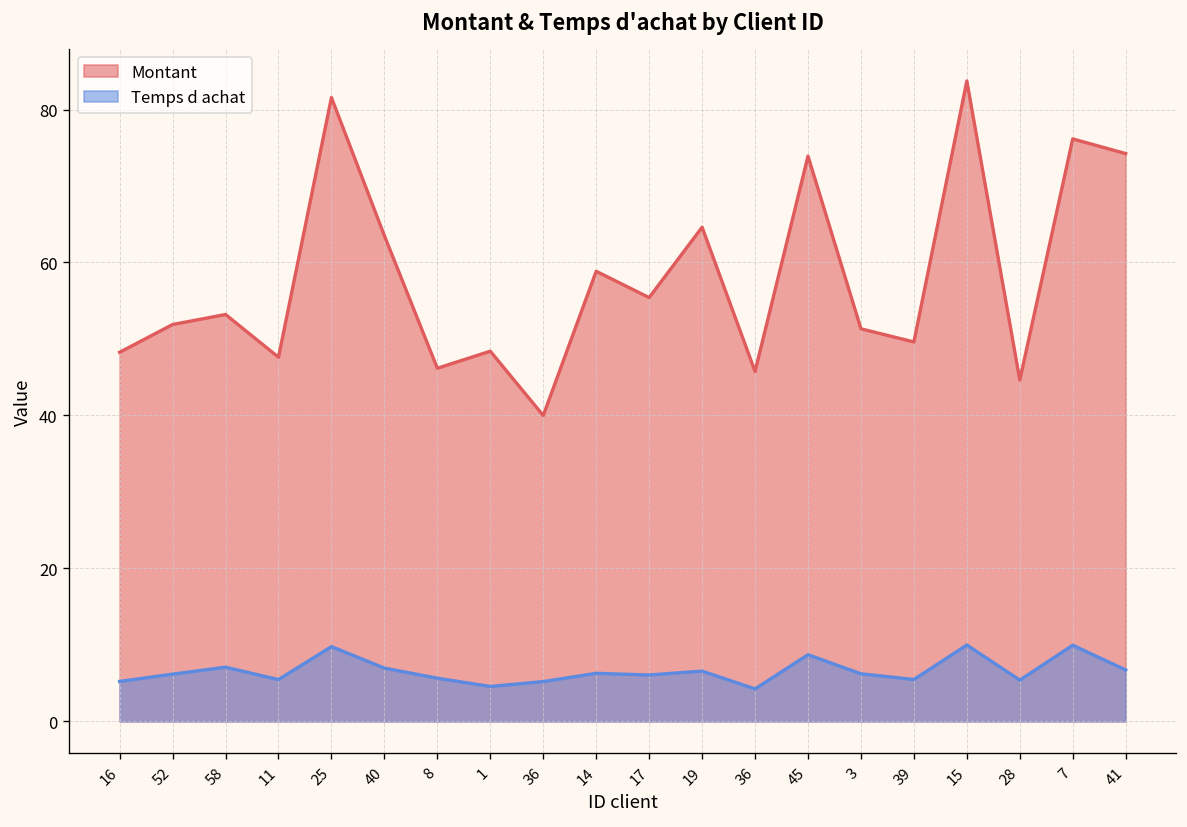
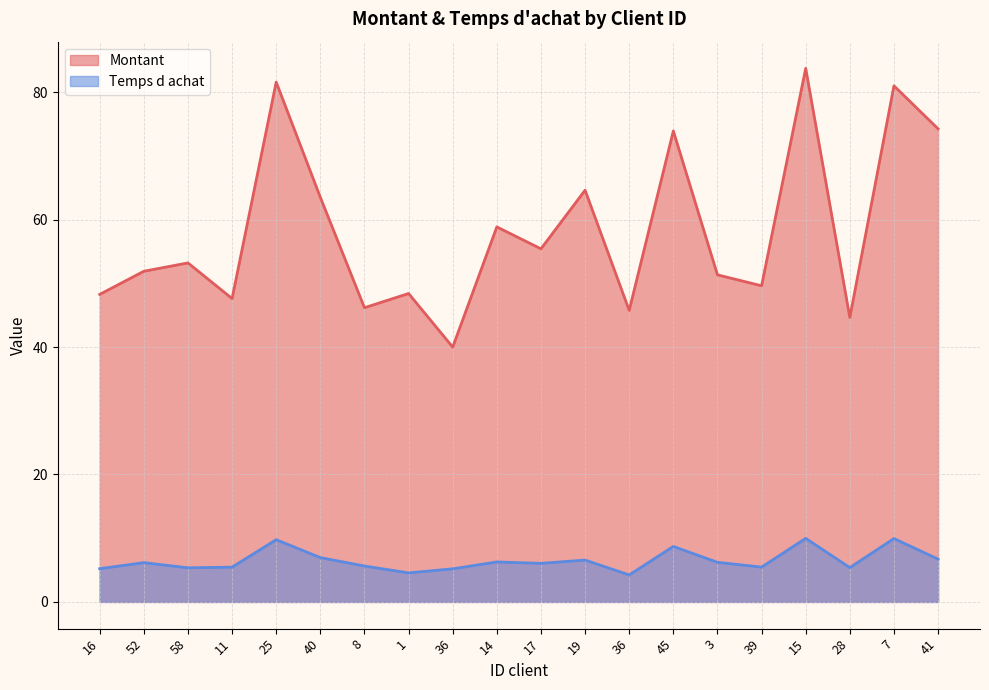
Temps d achat, 58: 7 -> 5
Montant, 7: 76 -> 81
